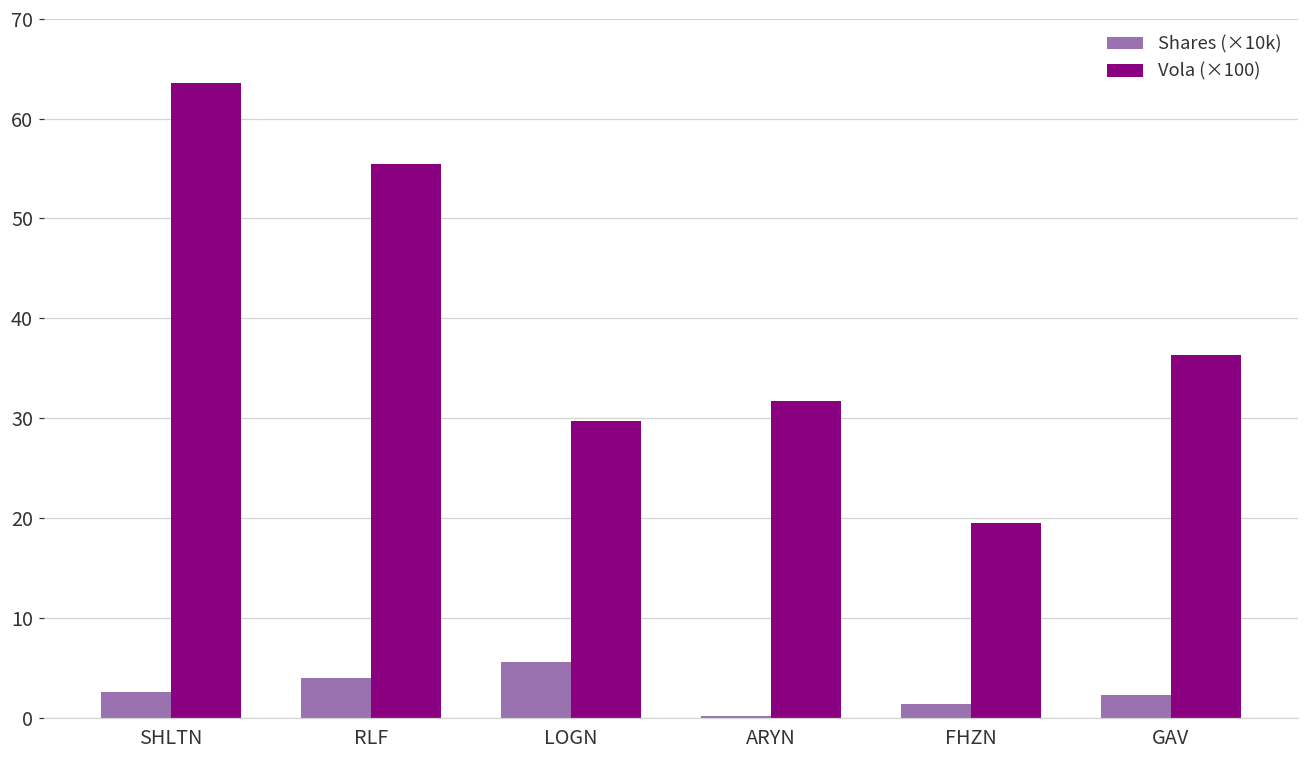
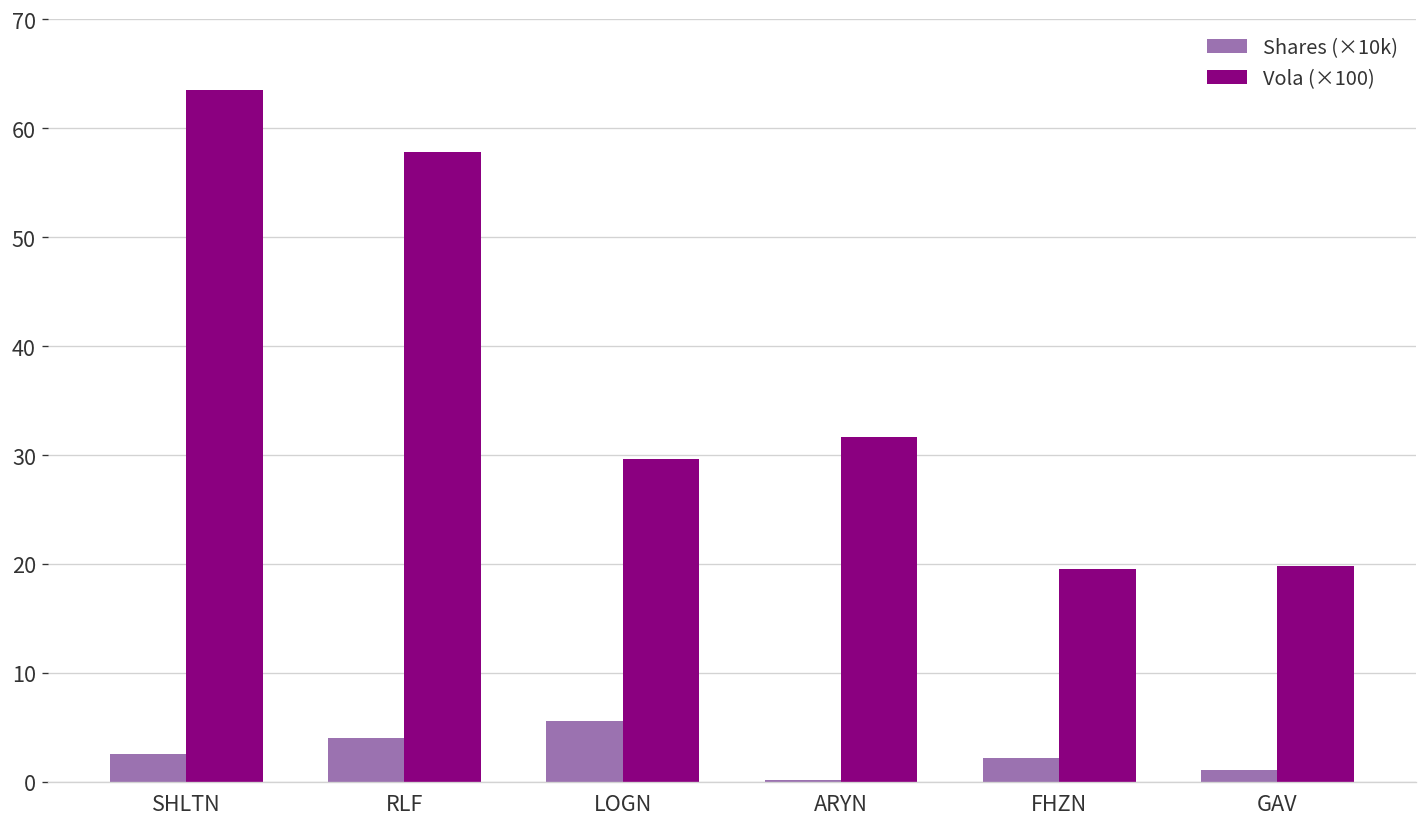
Vola (×100), RLF: 55 -> 58
Shares (×10k), FHZN: 1 -> 2
Shares (×10k), GAV: 2 -> 1
Vola (×100), GAV: 36 -> 20
